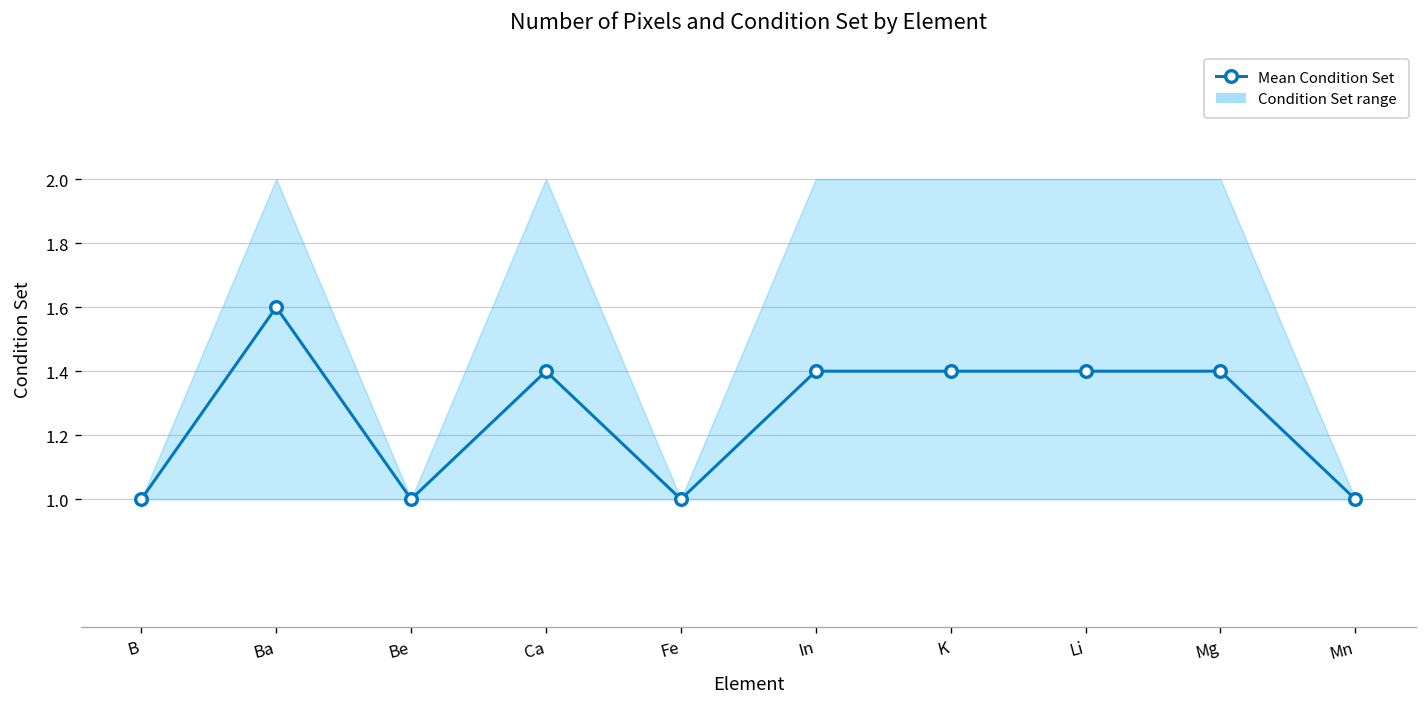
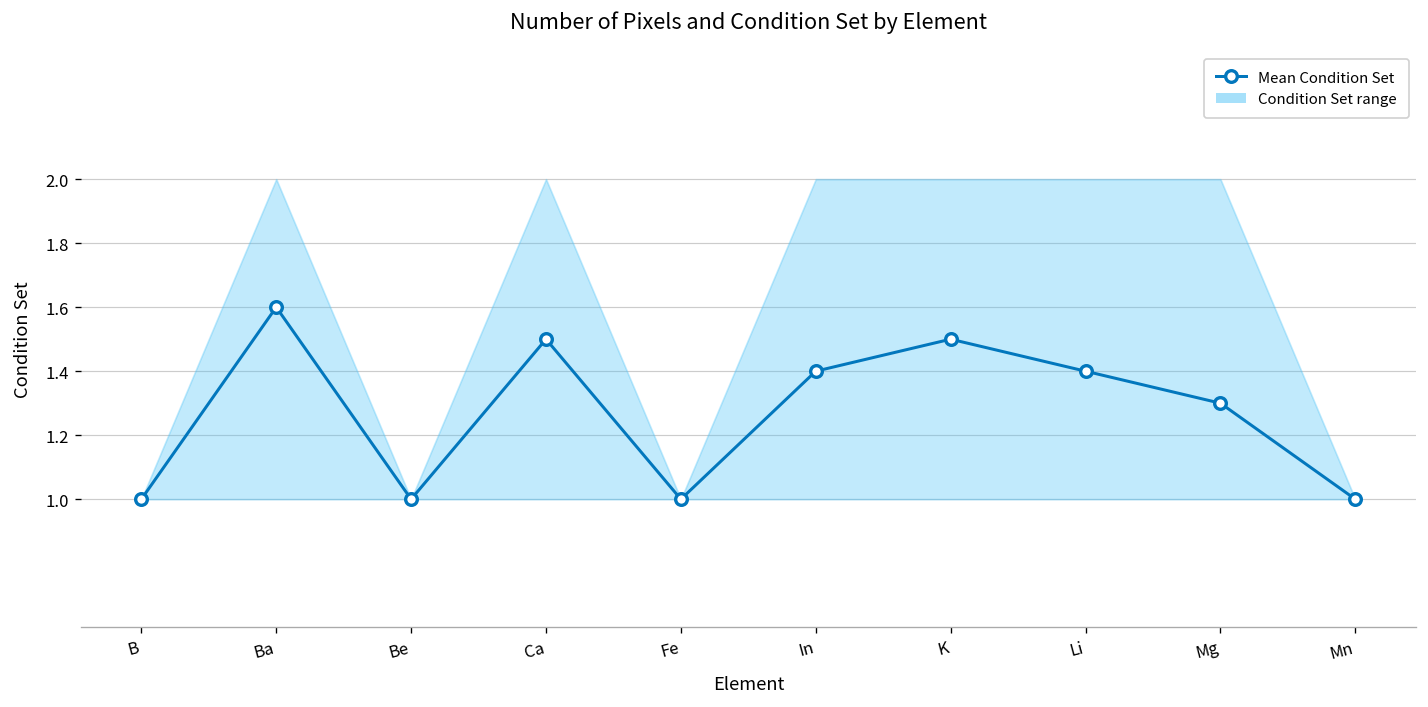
Mean Condition Set, Ca: 1.4 -> 1.5
Mean Condition Set, K: 1.4 -> 1.5
Mean Condition Set, Mg: 1.4 -> 1.3
